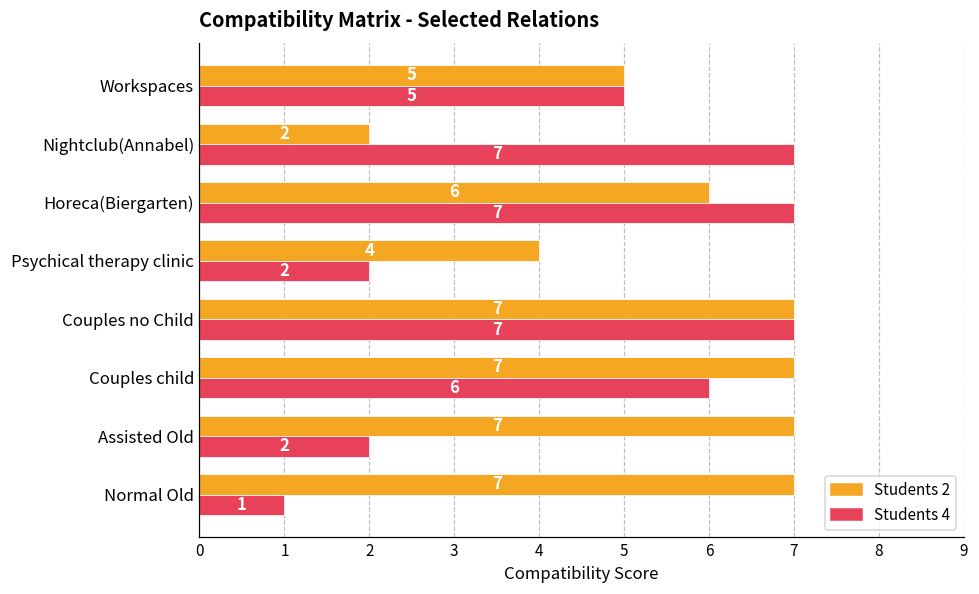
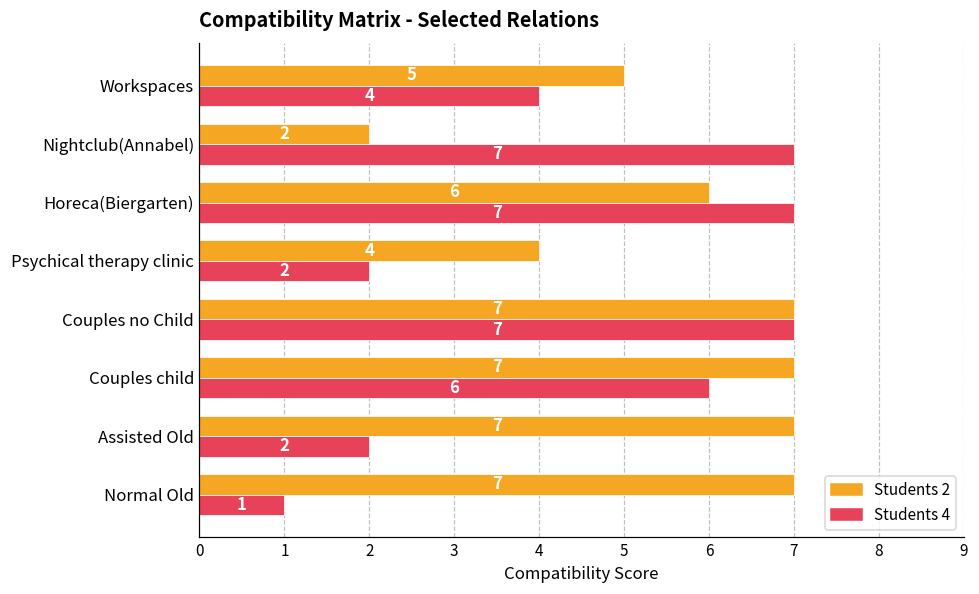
Students 4, Workspaces: 5 -> 4
